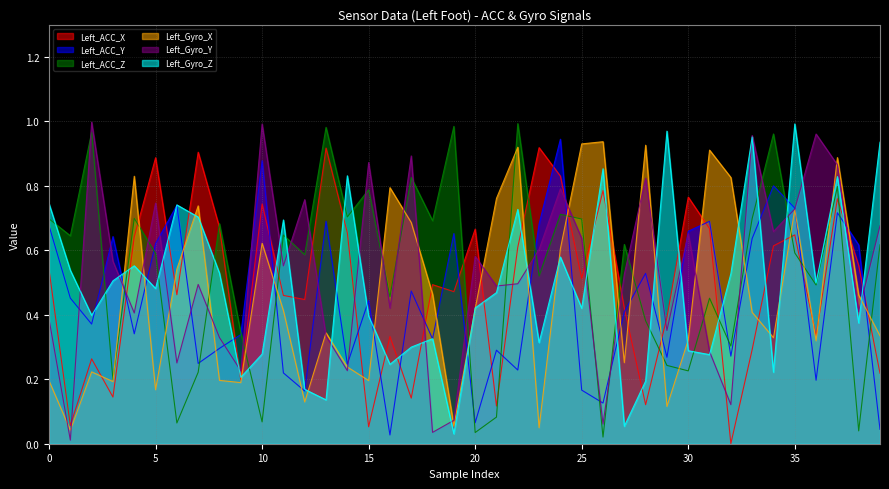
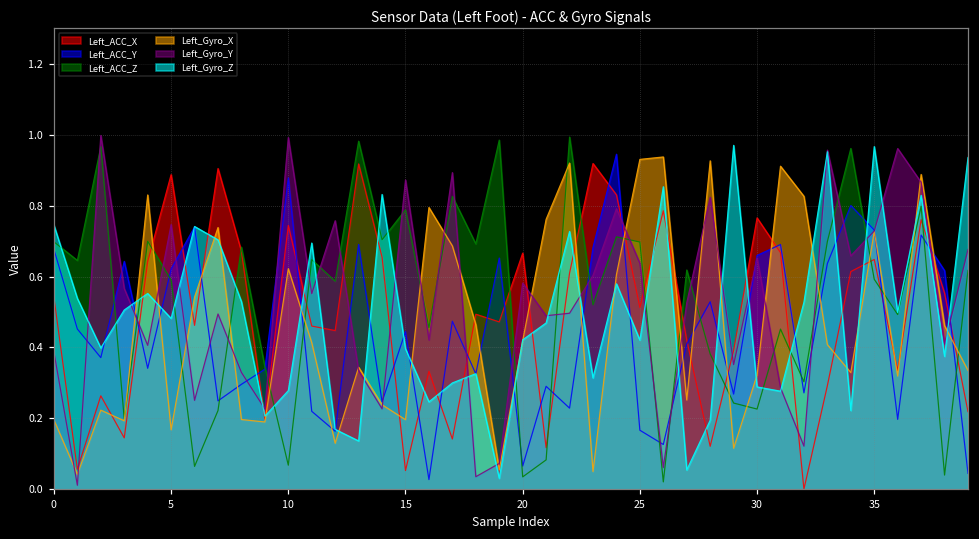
Left_Gyro_Z, 35: 0.99 -> 0.97
